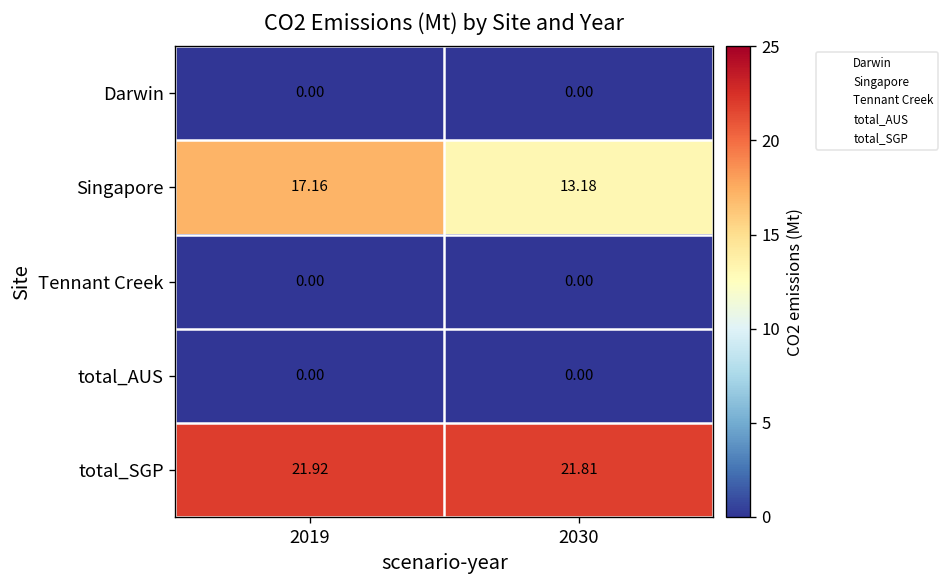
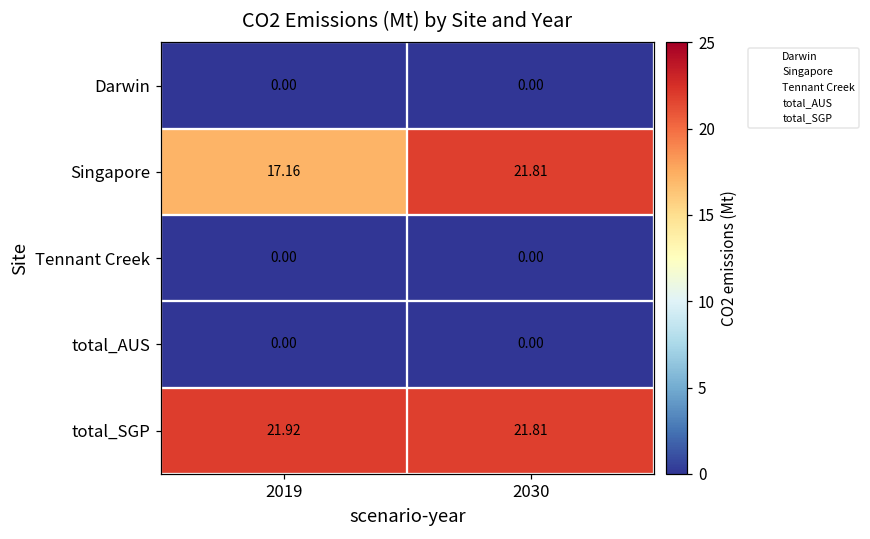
Singapore, 2030: 13.18 -> 21.81
